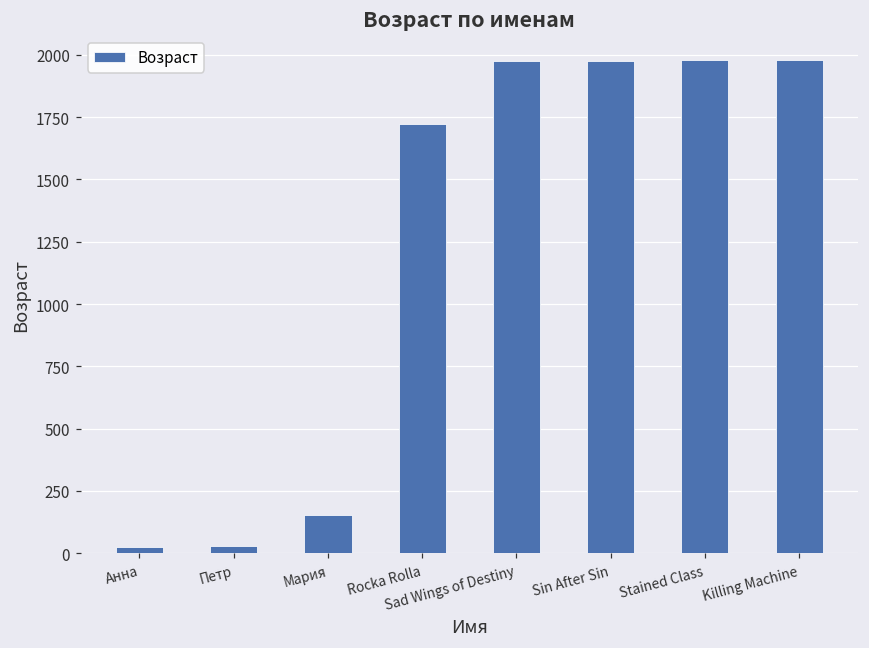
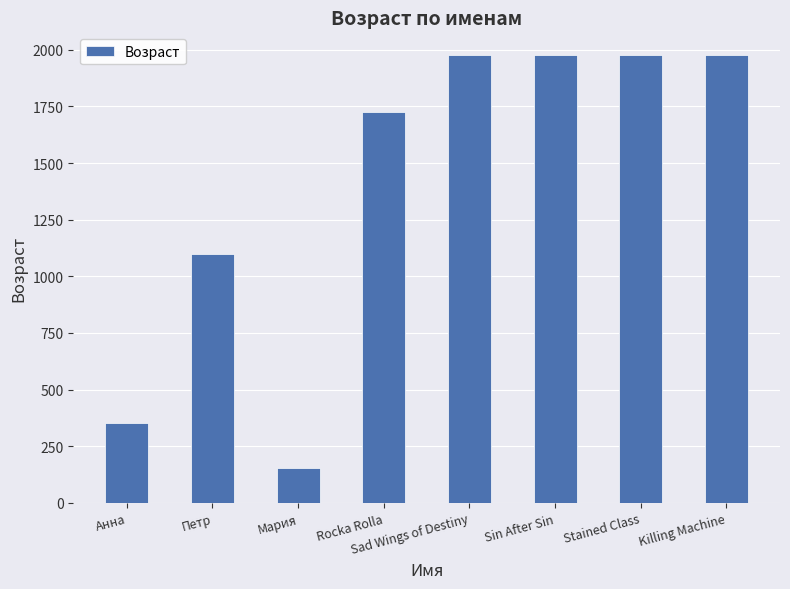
Анна: 30 -> 350
Петр: 30 -> 1100
